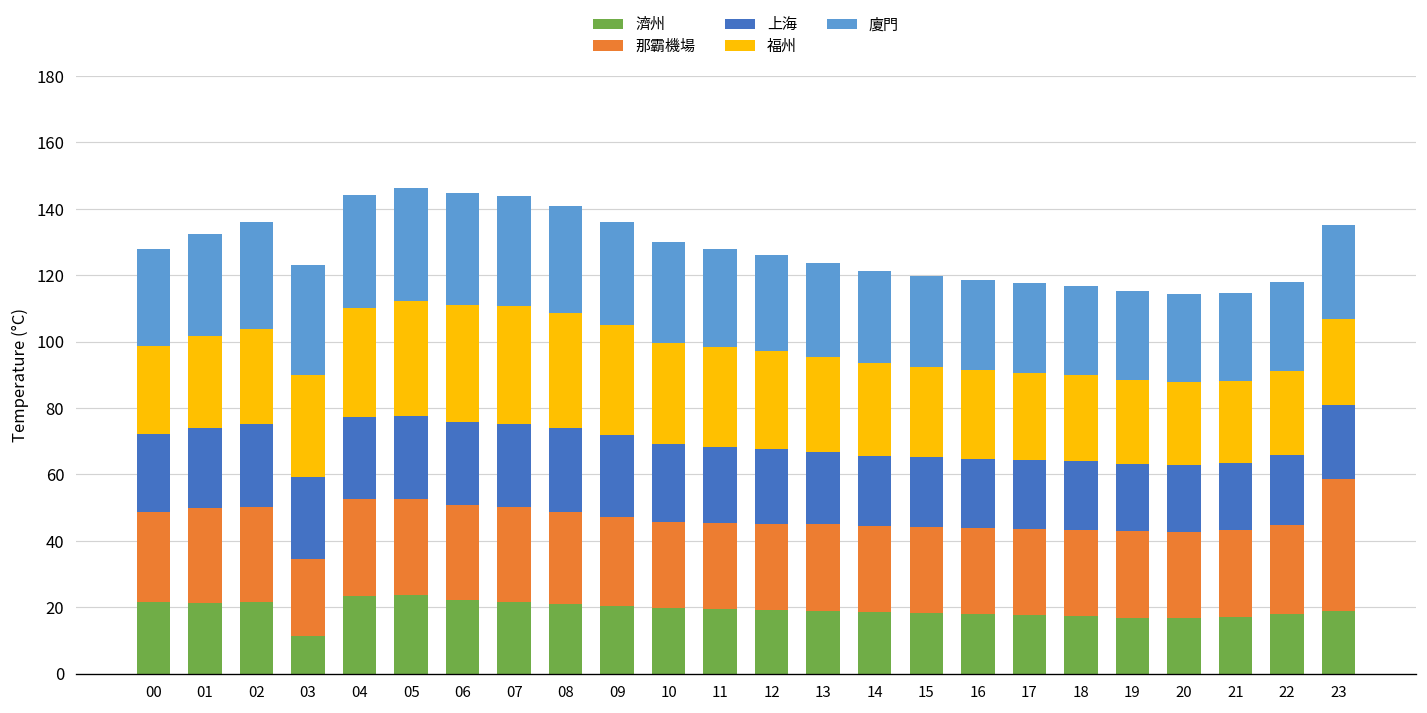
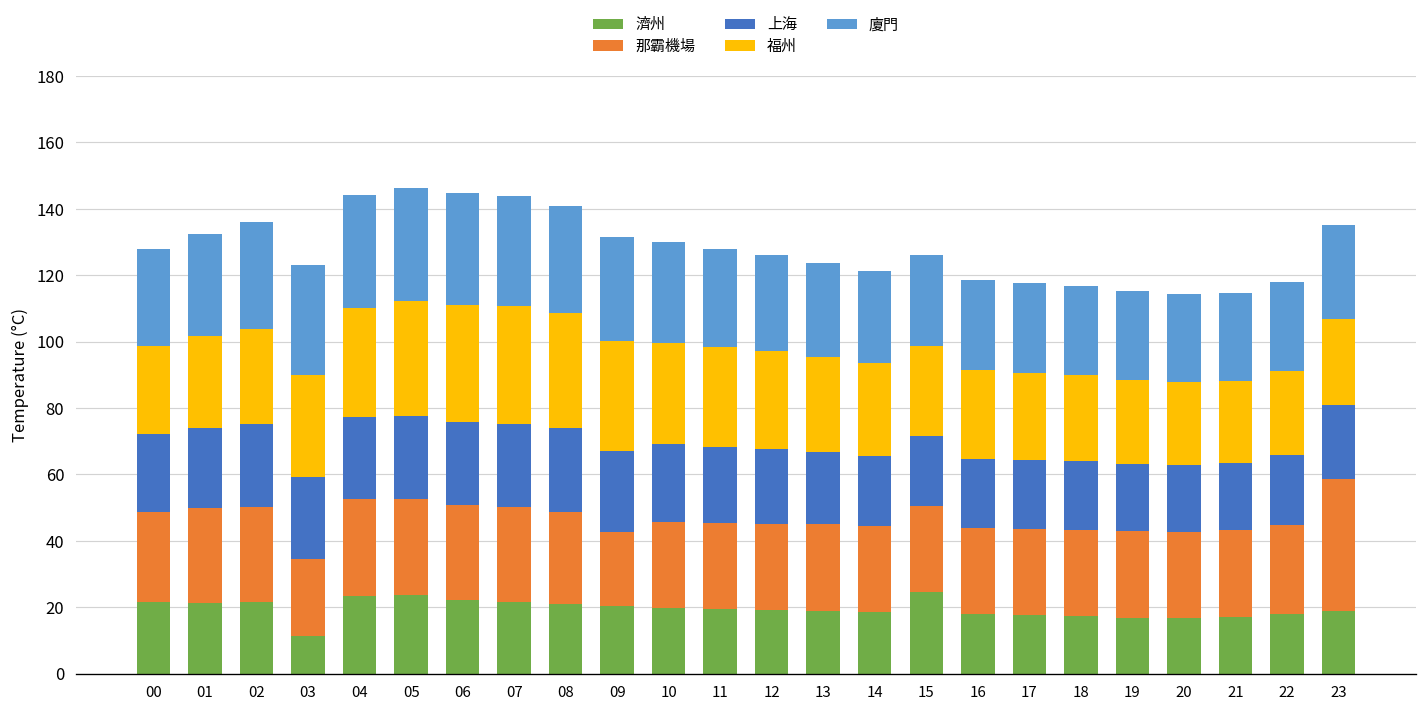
那霸機場, 09: 27 -> 22
濟州, 15: 18 -> 25
